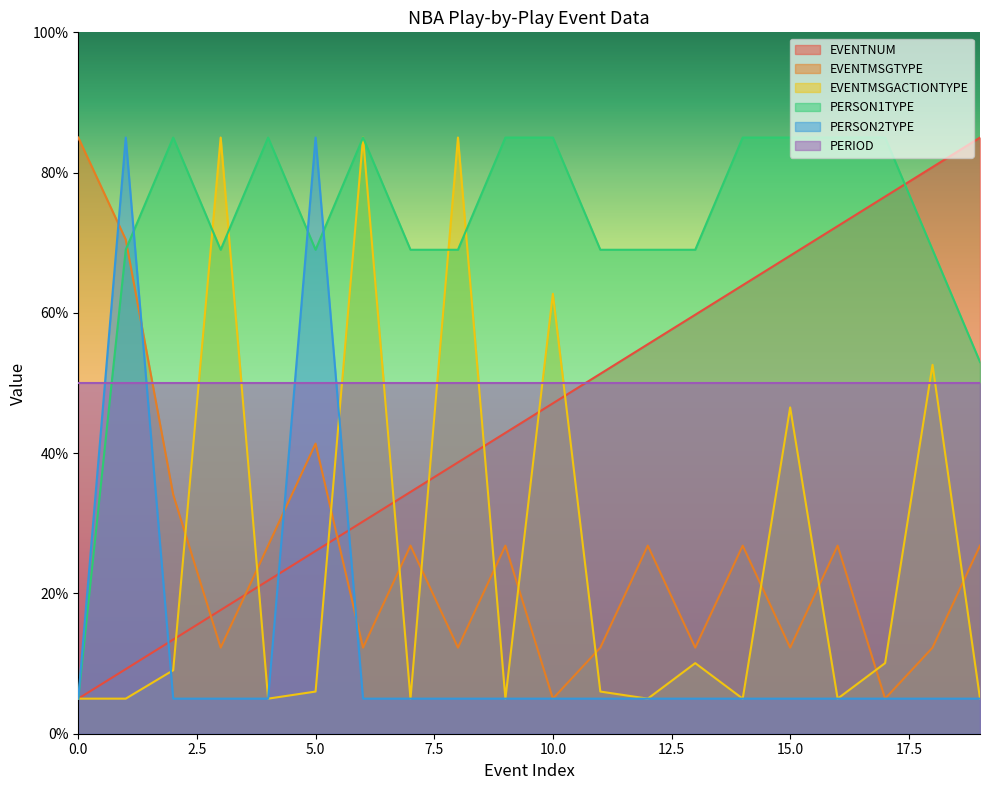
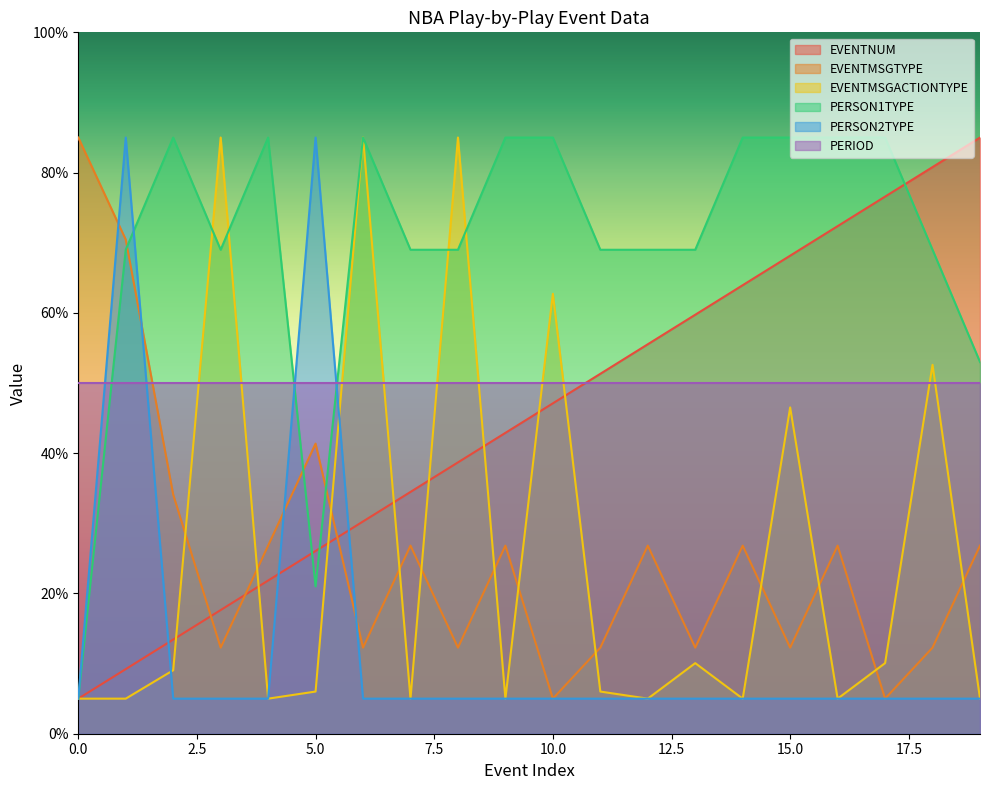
PERSON1TYPE, 5.0: 69% -> 21%
